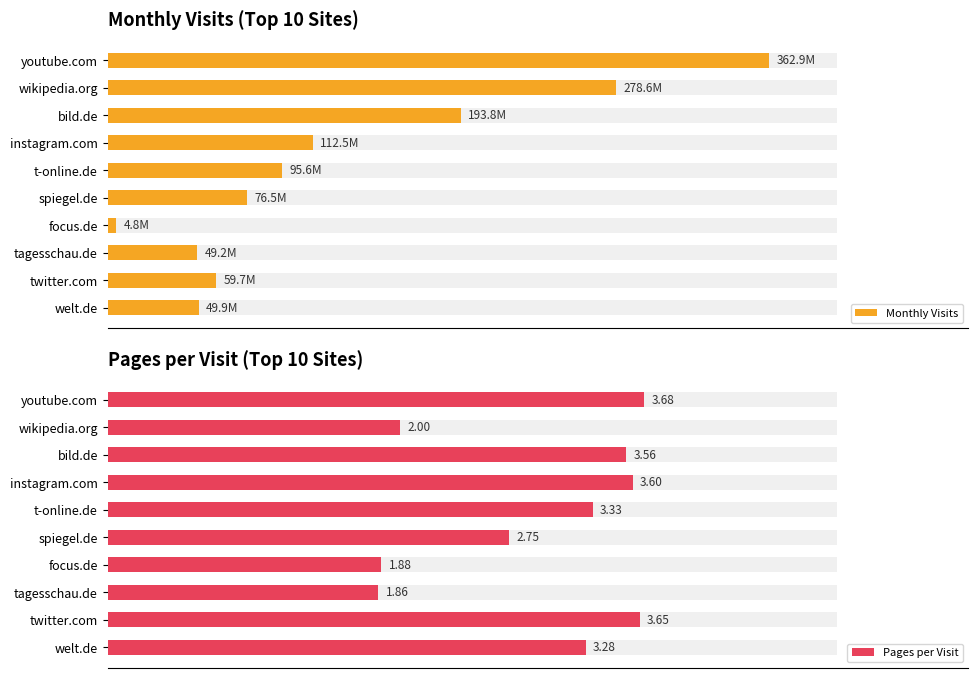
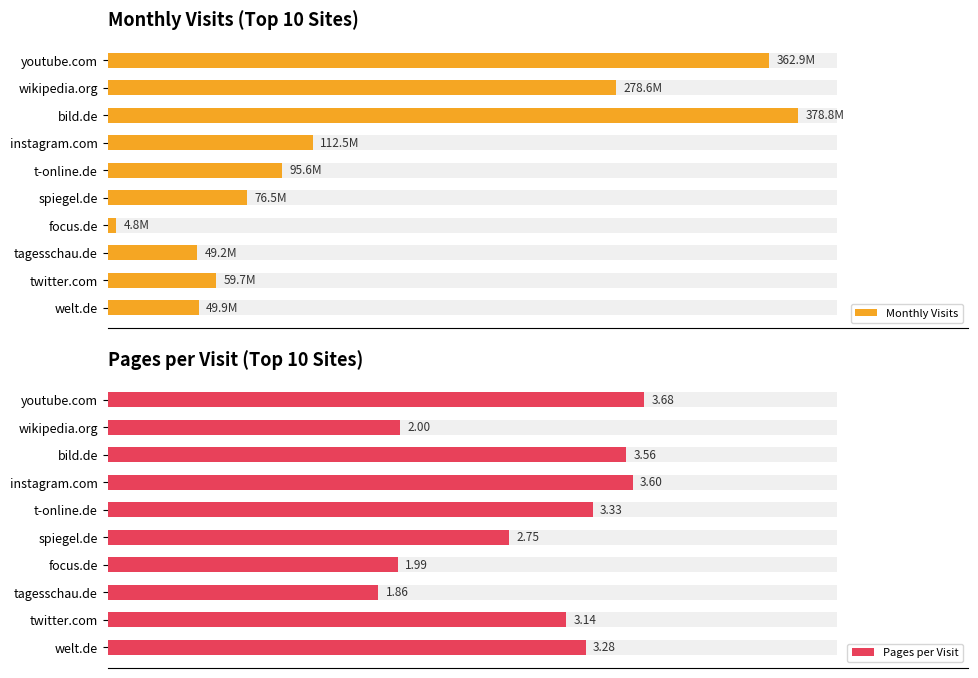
Monthly Visits (Top 10 Sites), Monthly Visits, bild.de: 193.8M -> 378.8M
Pages per Visit (Top 10 Sites), Pages per Visit, focus.de: 1.88 -> 1.99
Pages per Visit (Top 10 Sites), Pages per Visit, twitter.com: 3.65 -> 3.14
